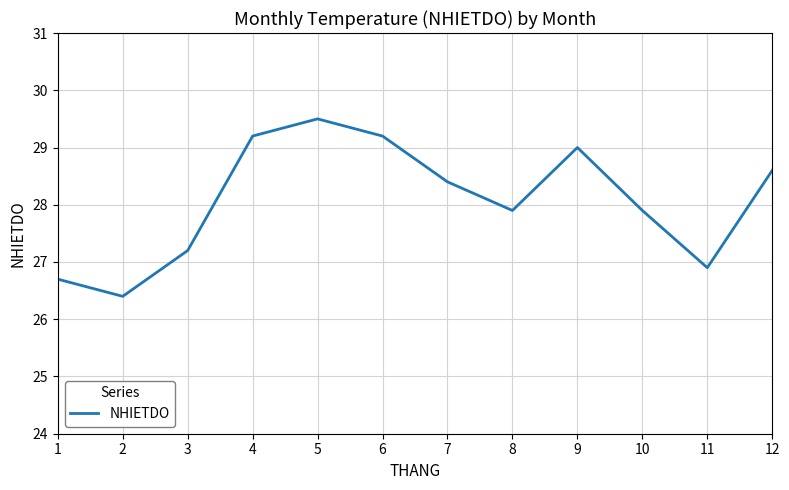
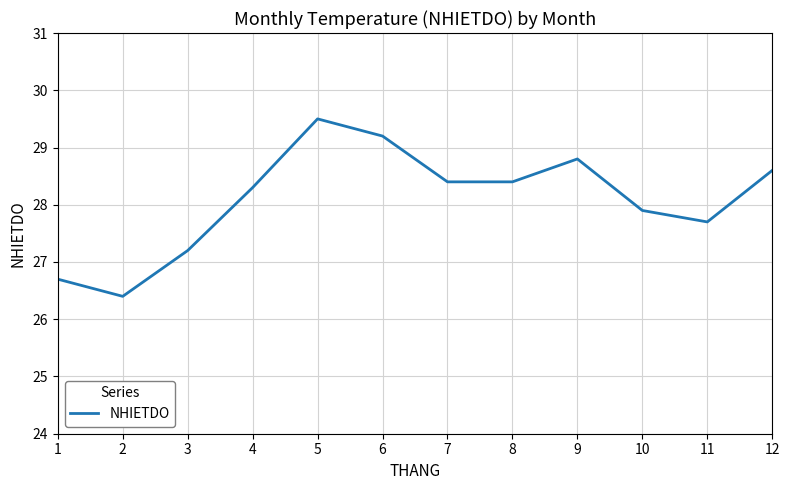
4: 29.2 -> 28.3
8: 27.9 -> 28.4
9: 29.0 -> 28.8
11: 26.9 -> 27.7
